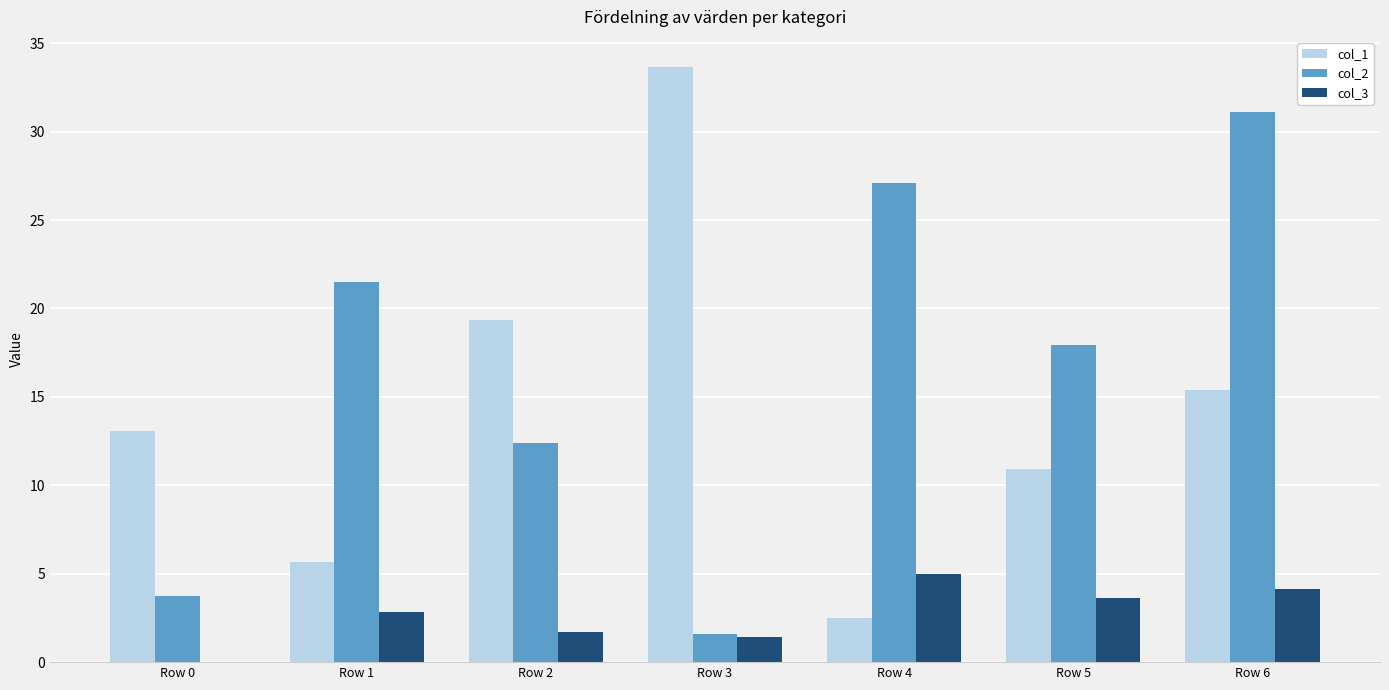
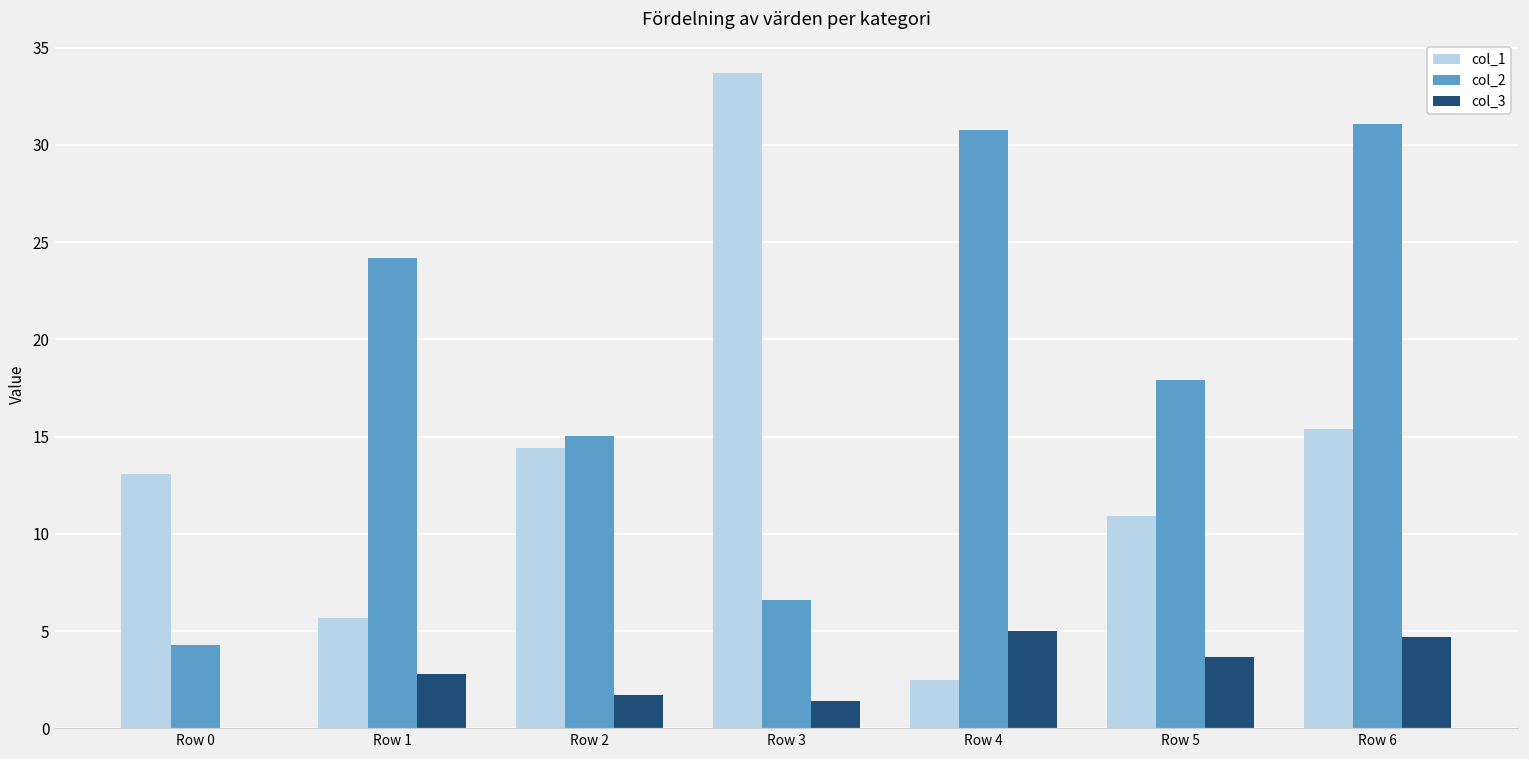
col_2, Row 0: 3.7 -> 4.3
col_2, Row 1: 21.5 -> 24.2
col_1, Row 2: 19.4 -> 14.4
col_2, Row 2: 12.4 -> 15.1
col_2, Row 3: 1.6 -> 6.6
col_2, Row 4: 27.1 -> 30.8
col_3, Row 6: 4.1 -> 4.7
